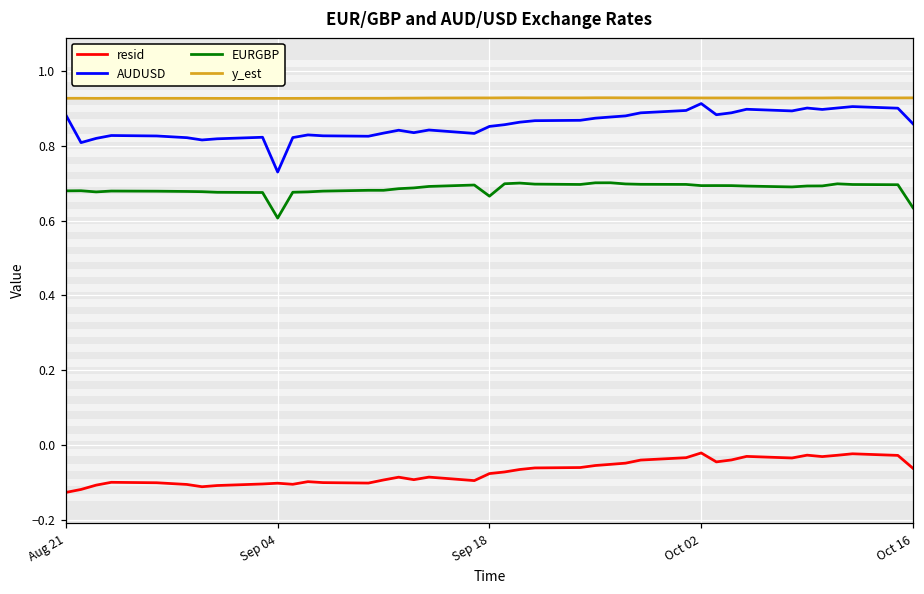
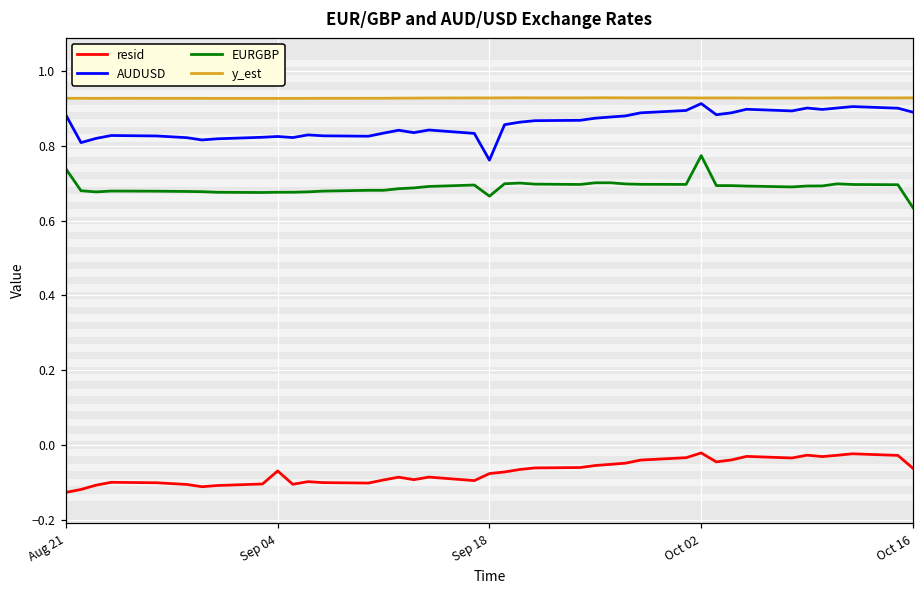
EURGBP, Aug 21: 0.68 -> 0.74
resid, Sep 04: -0.10 -> -0.07
AUDUSD, Sep 04: 0.73 -> 0.82
EURGBP, Sep 04: 0.61 -> 0.68
AUDUSD, Sep 18: 0.85 -> 0.76
EURGBP, Oct 02: 0.69 -> 0.77
AUDUSD, Oct 16: 0.86 -> 0.89
